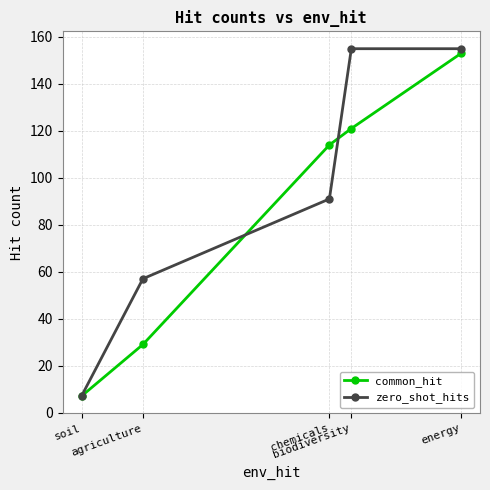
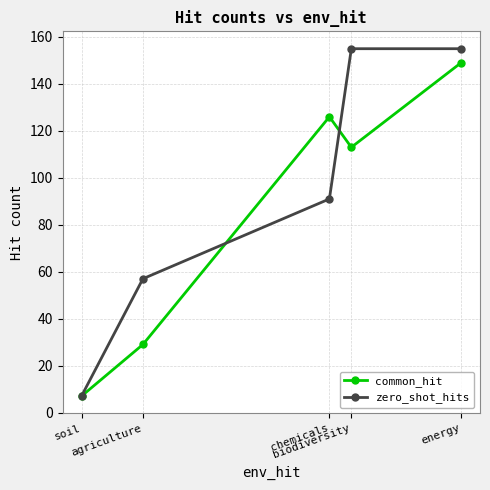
common_hit, chemicals: 114 -> 126
common_hit, biodiversity: 121 -> 113
common_hit, energy: 153 -> 149
